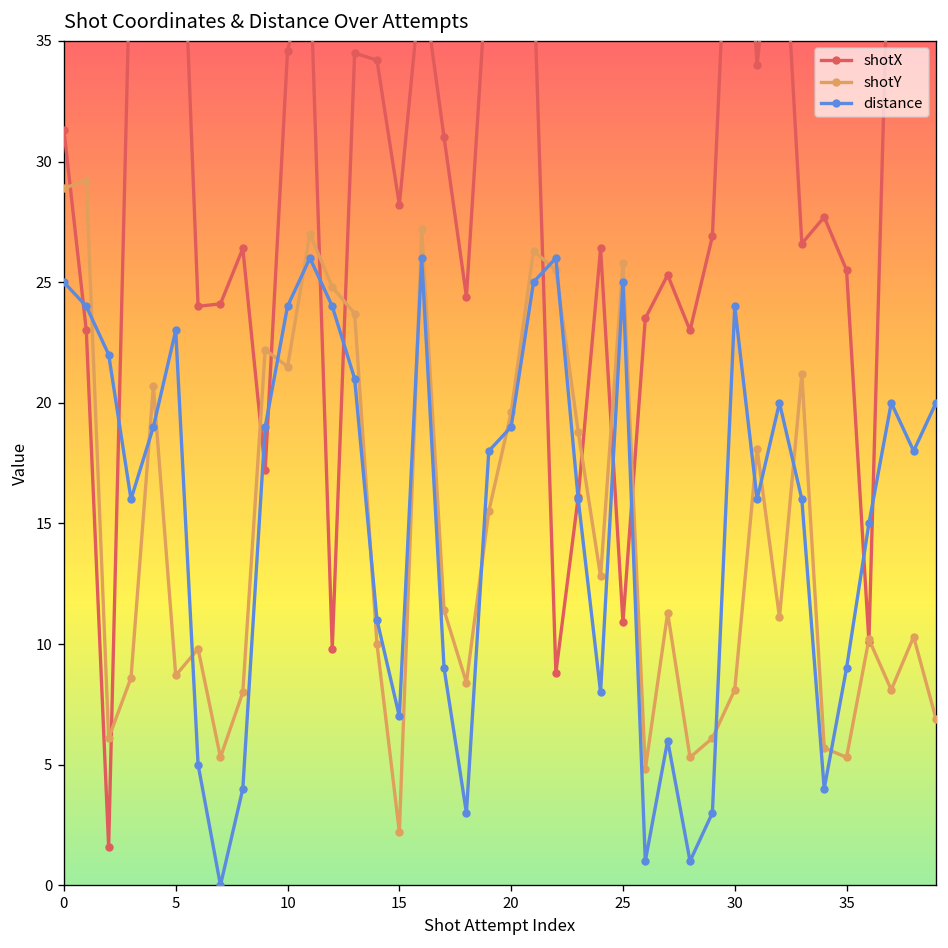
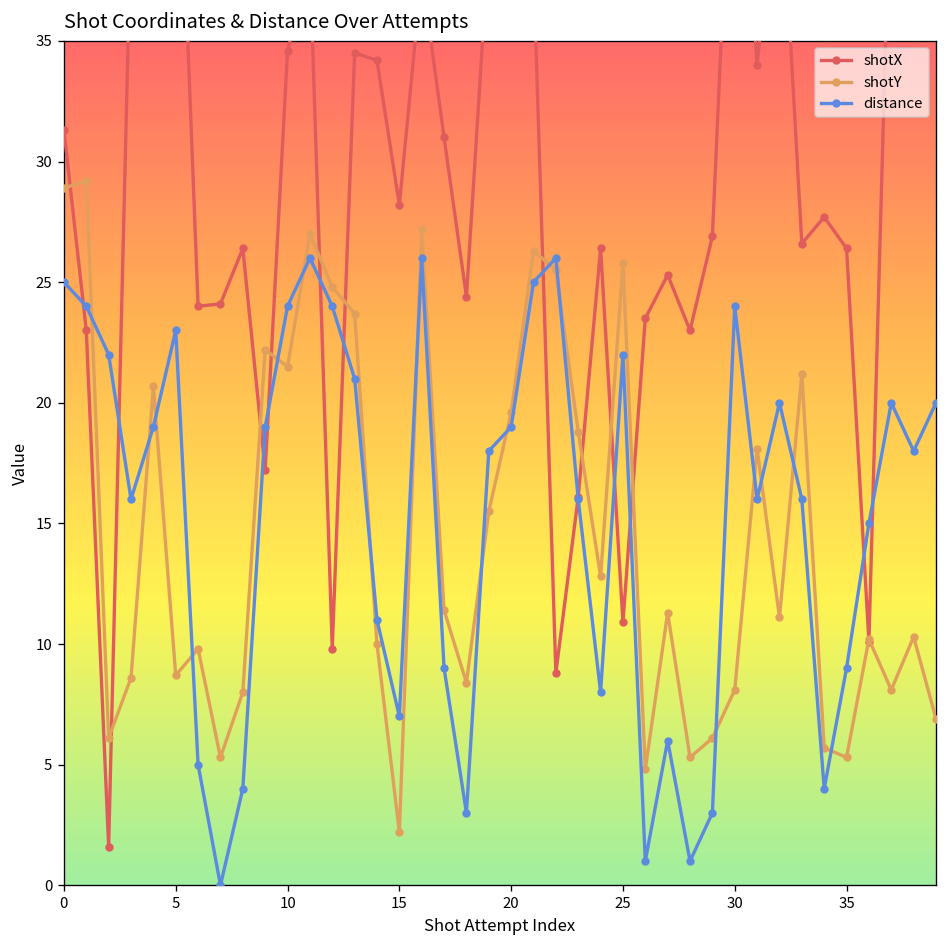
distance, 25: 25 -> 22
shotX, 35: 25.5 -> 26.4
